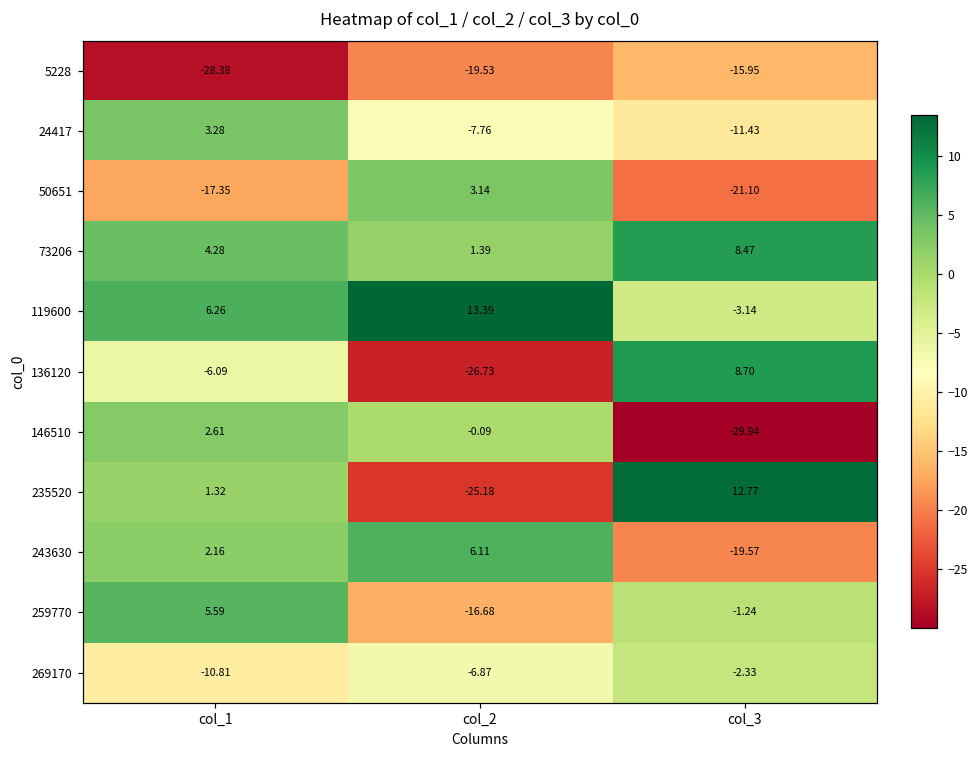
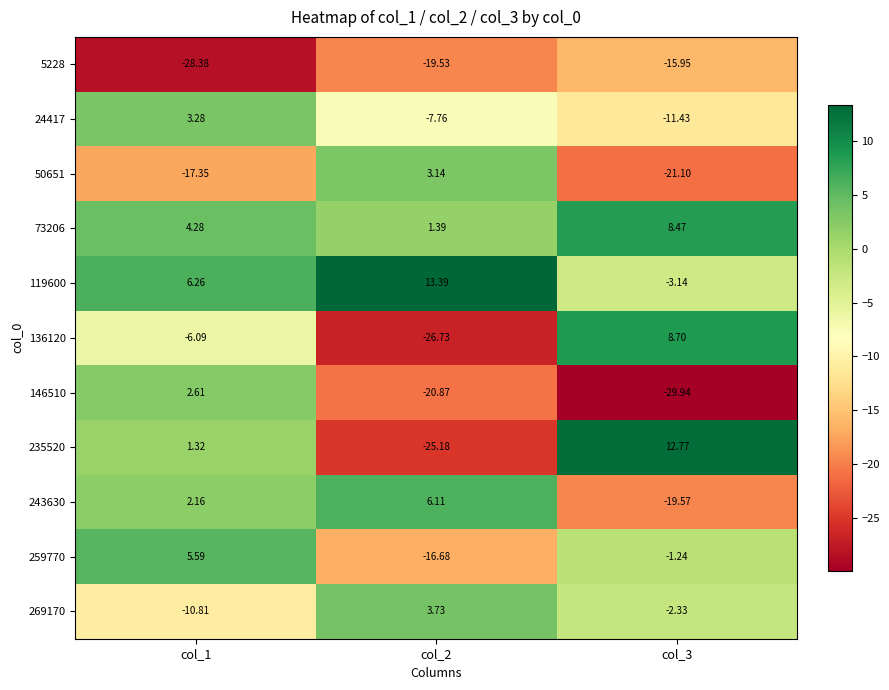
146510, col_2: -0.09 -> -20.87
269170, col_2: -6.87 -> 3.73
